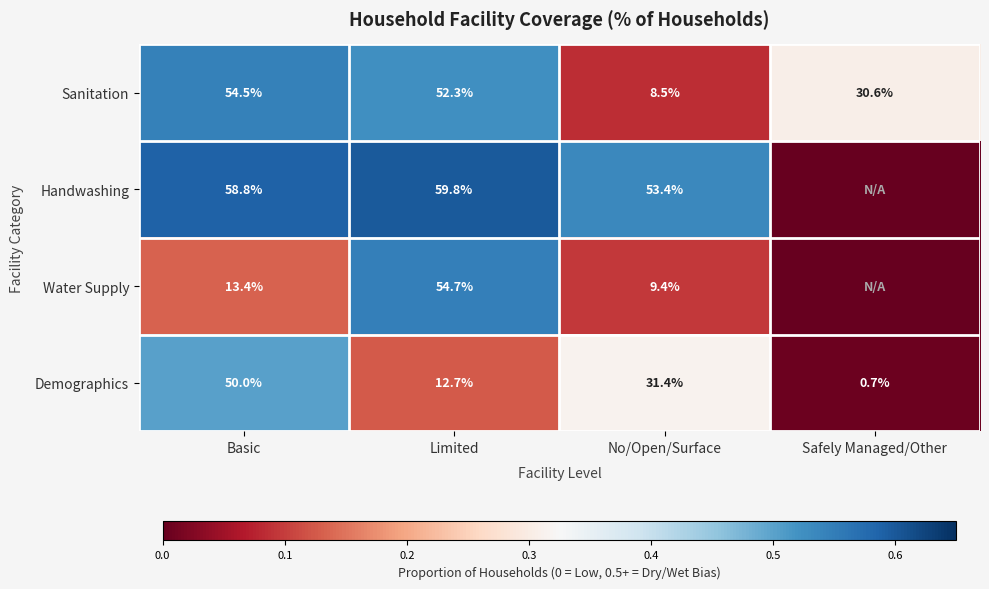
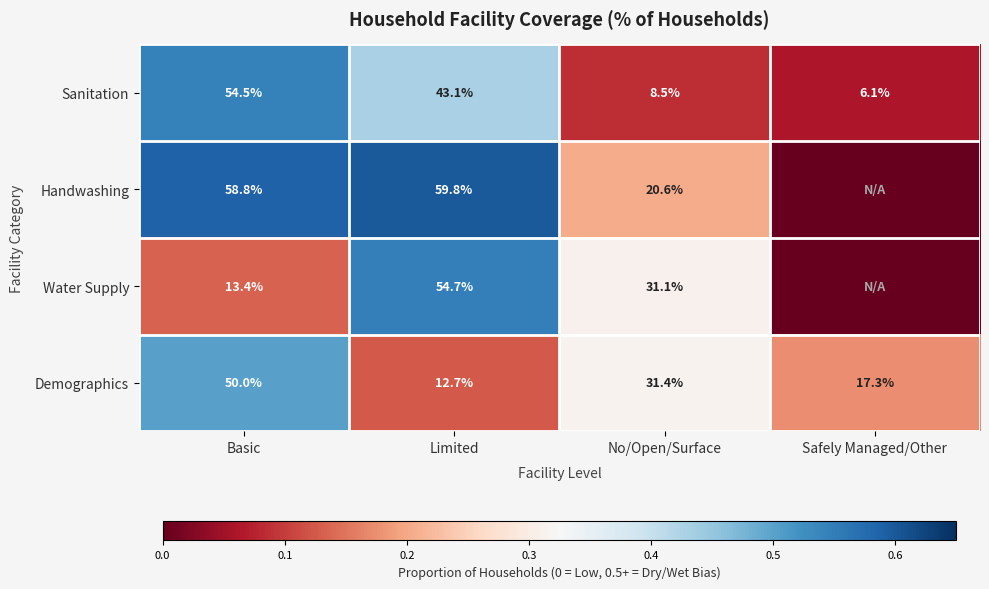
Sanitation, Limited: 52.3% -> 43.1%
Sanitation, Safely Managed/Other: 30.6% -> 6.1%
Handwashing, No/Open/Surface: 53.4% -> 20.6%
Water Supply, No/Open/Surface: 9.4% -> 31.1%
Demographics, Safely Managed/Other: 0.7% -> 17.3%
